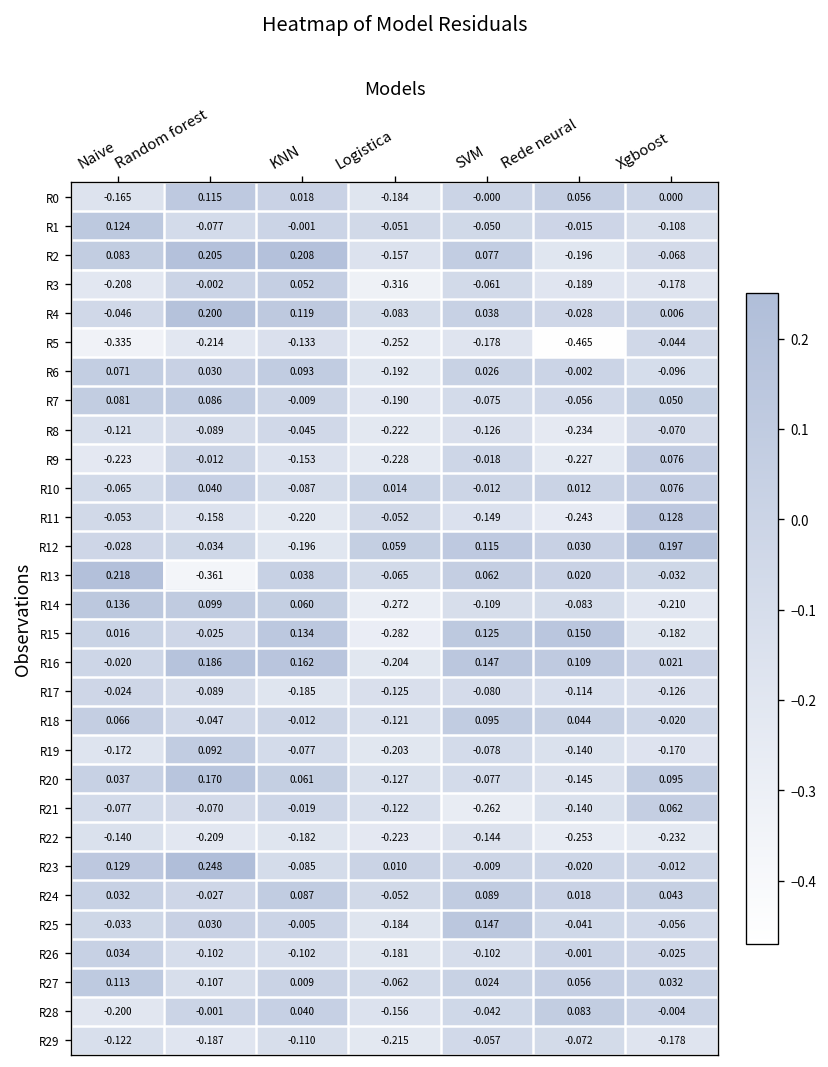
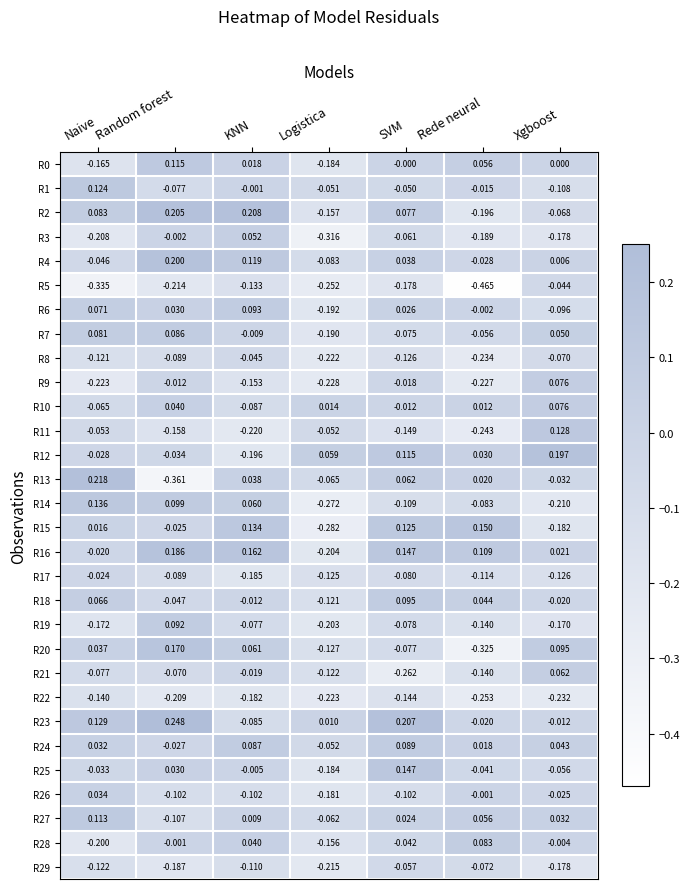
R20, Rede neural: -0.145 -> -0.325
R23, SVM: -0.009 -> 0.207
